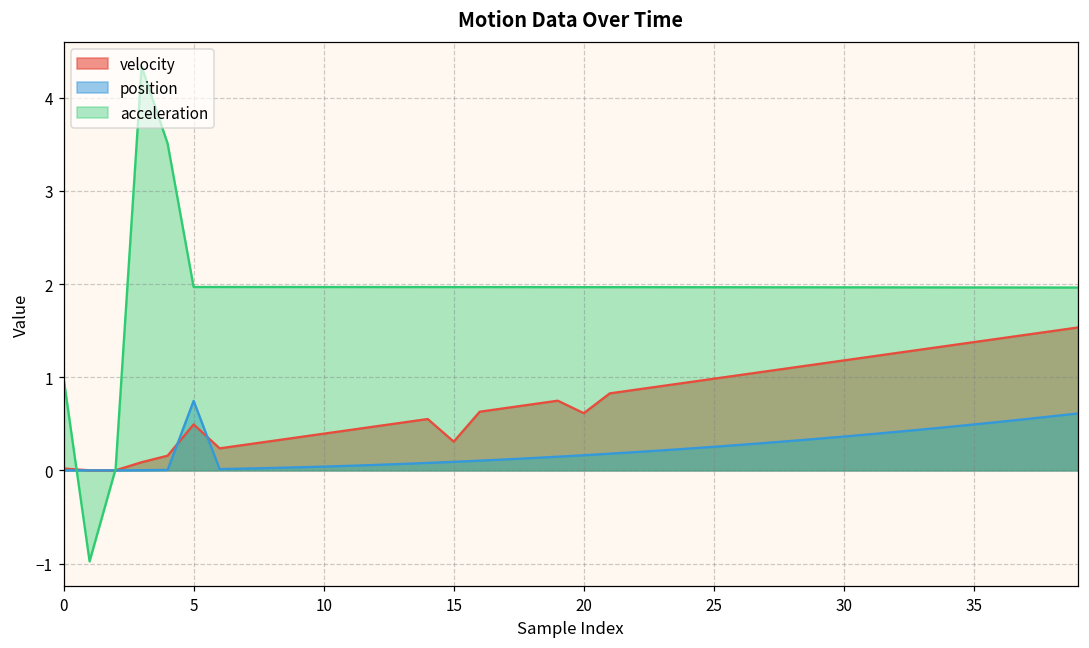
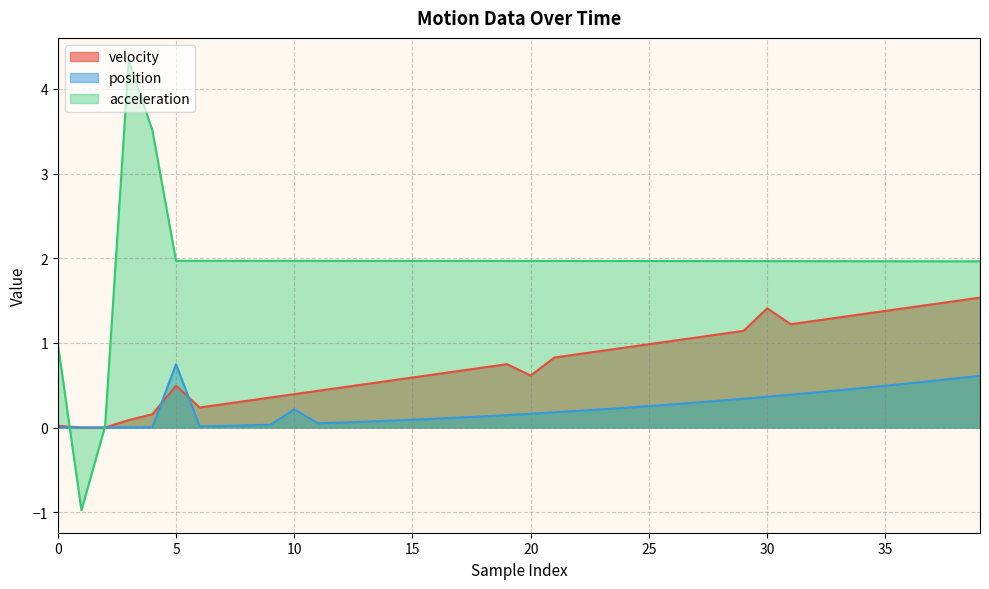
position, 10: 0.0 -> 0.2
velocity, 15: 0.3 -> 0.6
velocity, 30: 1.2 -> 1.4
